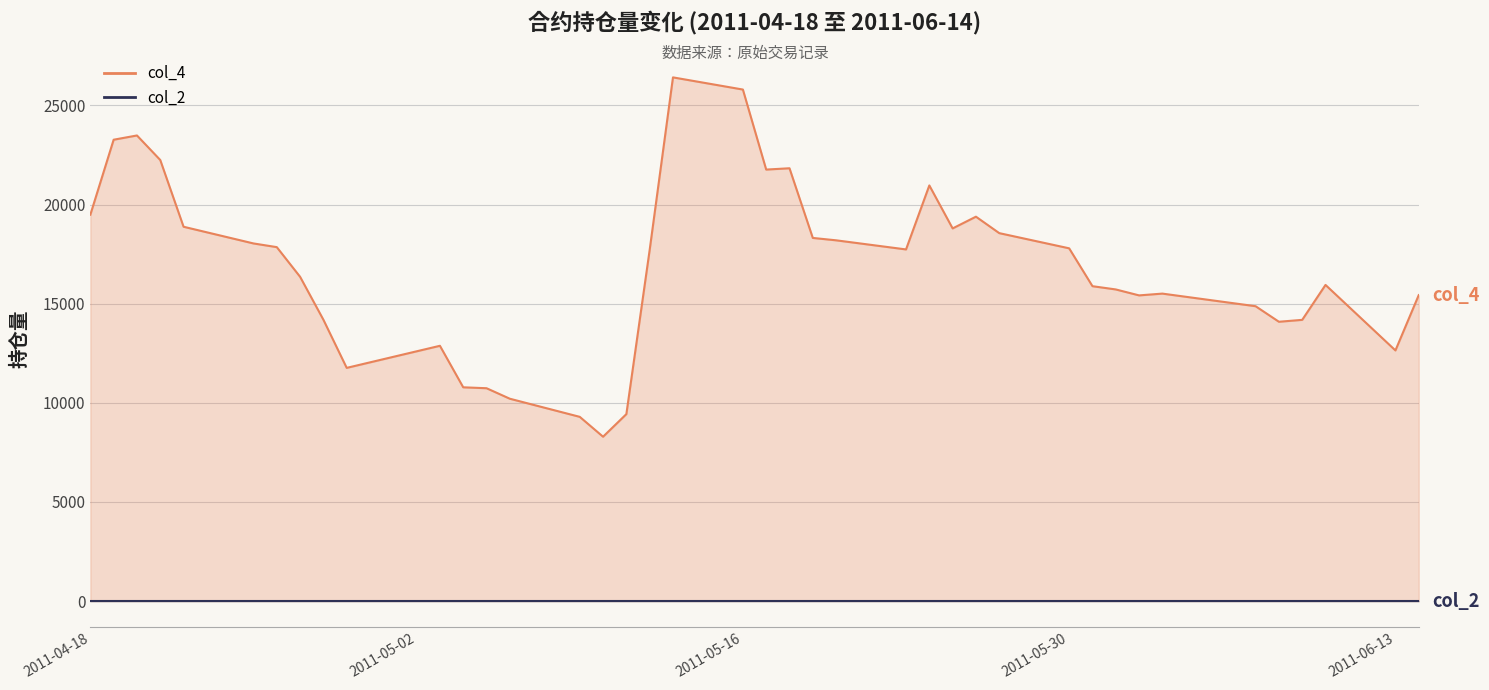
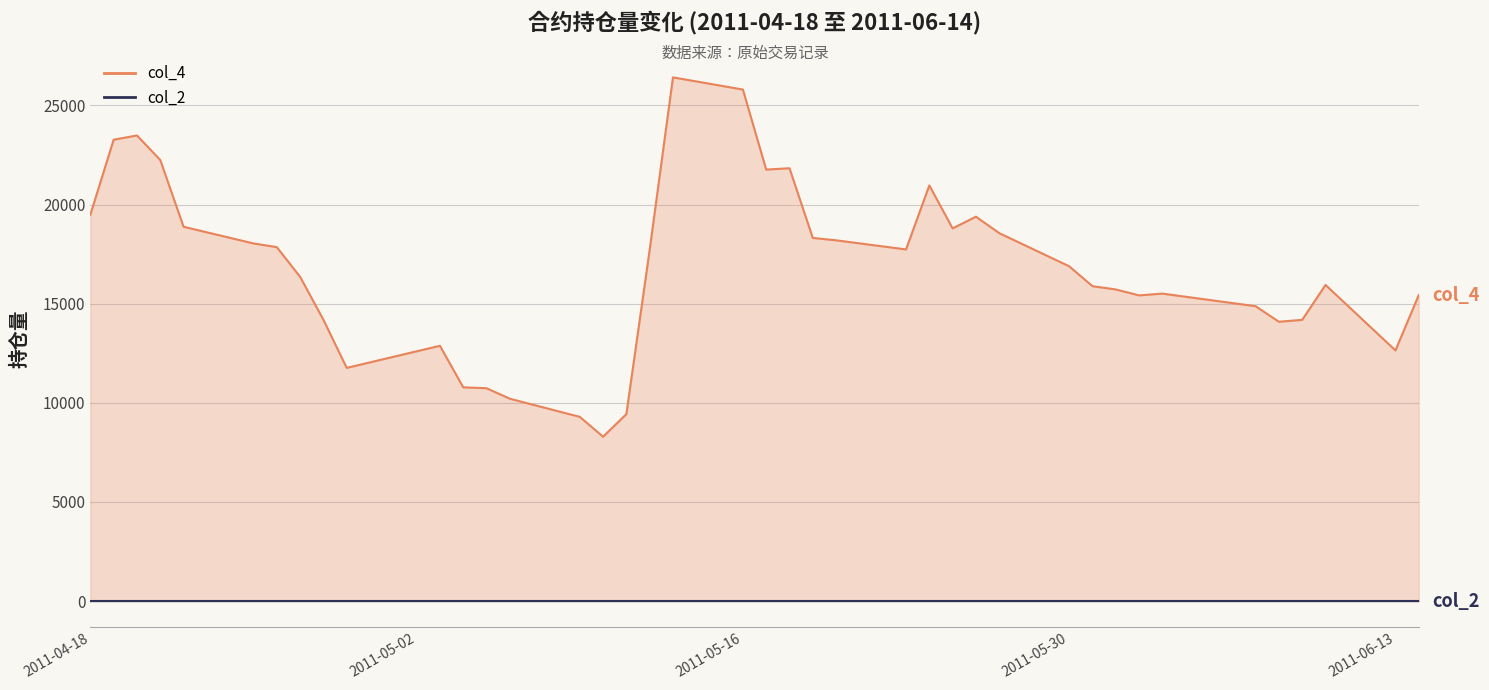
col_4, 2011-05-30: 17800 -> 16900
